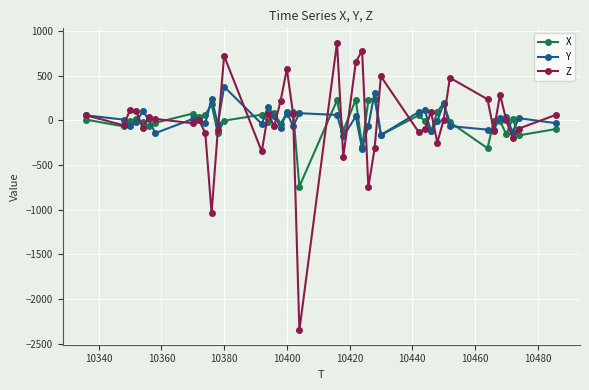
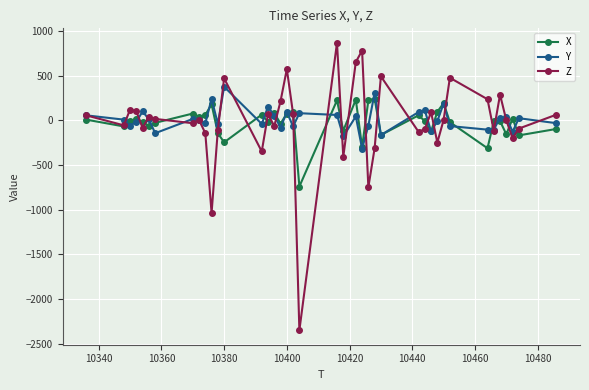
X, 10380: 0 -> -200
Z, 10380: 700 -> 500
